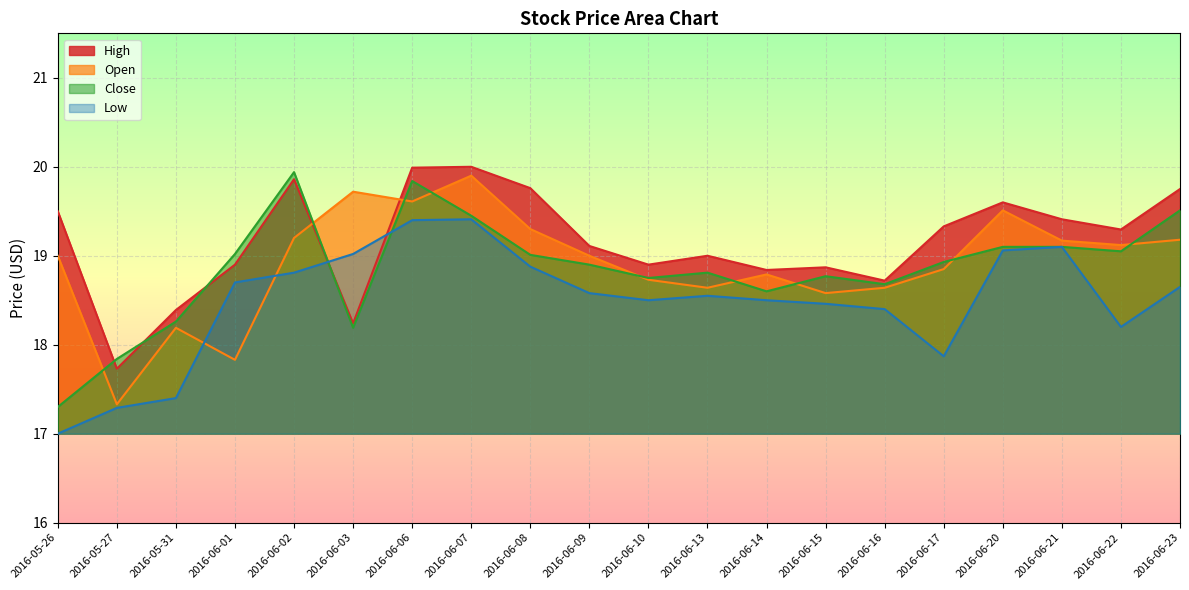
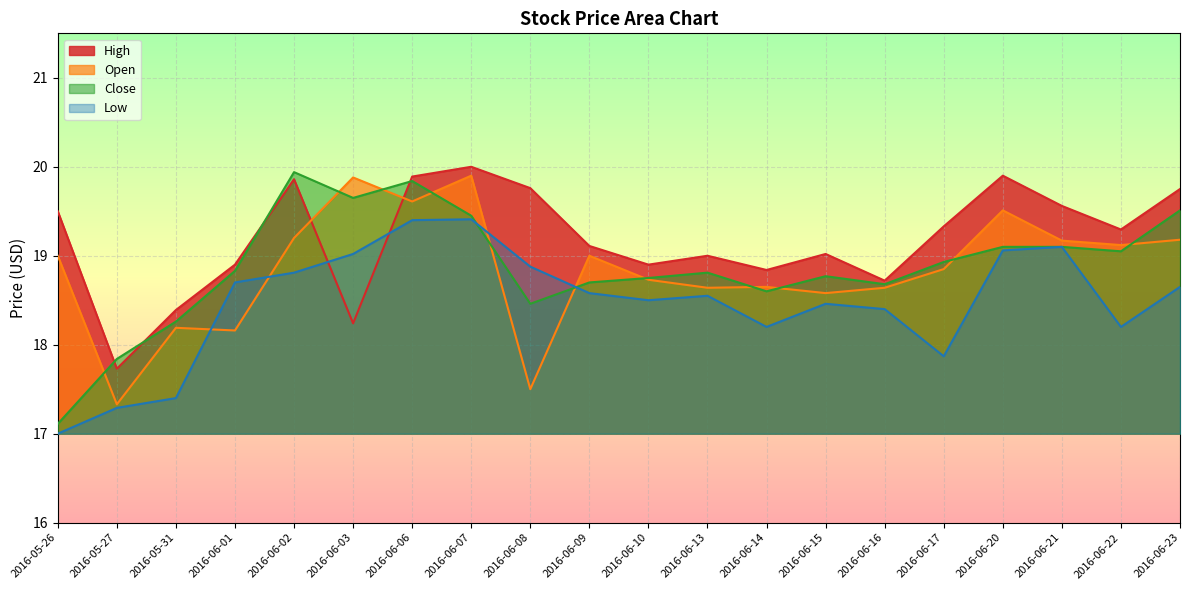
Close, 2016-05-26: 17.3 -> 17.1
Open, 2016-06-01: 17.8 -> 18.2
Close, 2016-06-01: 19.0 -> 18.8
Open, 2016-06-03: 19.7 -> 19.9
Close, 2016-06-03: 18.2 -> 19.7
High, 2016-06-06: 20.0 -> 19.9
Open, 2016-06-08: 19.3 -> 17.5
Close, 2016-06-08: 19.0 -> 18.5
Close, 2016-06-09: 18.9 -> 18.7
Open, 2016-06-14: 18.8 -> 18.7
Low, 2016-06-14: 18.5 -> 18.2
High, 2016-06-15: 18.9 -> 19.0
High, 2016-06-20: 19.6 -> 19.9
High, 2016-06-21: 19.4 -> 19.6
